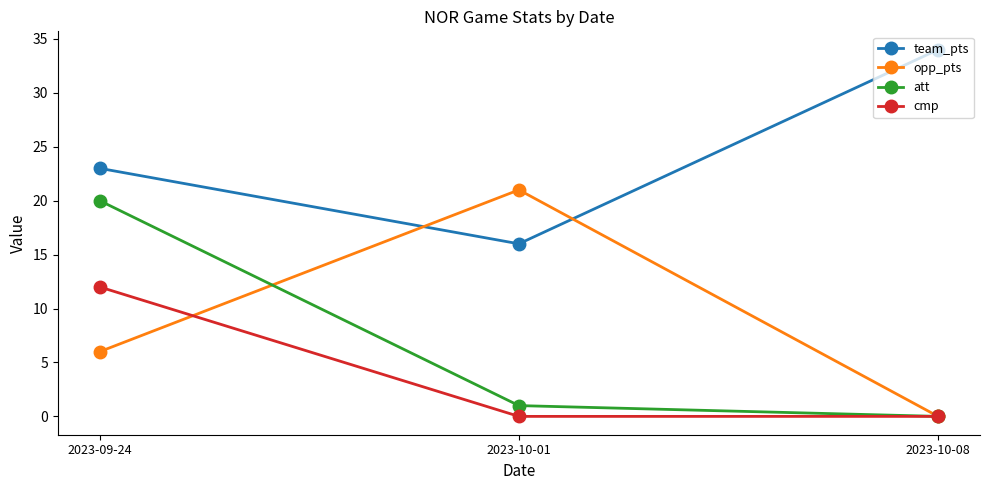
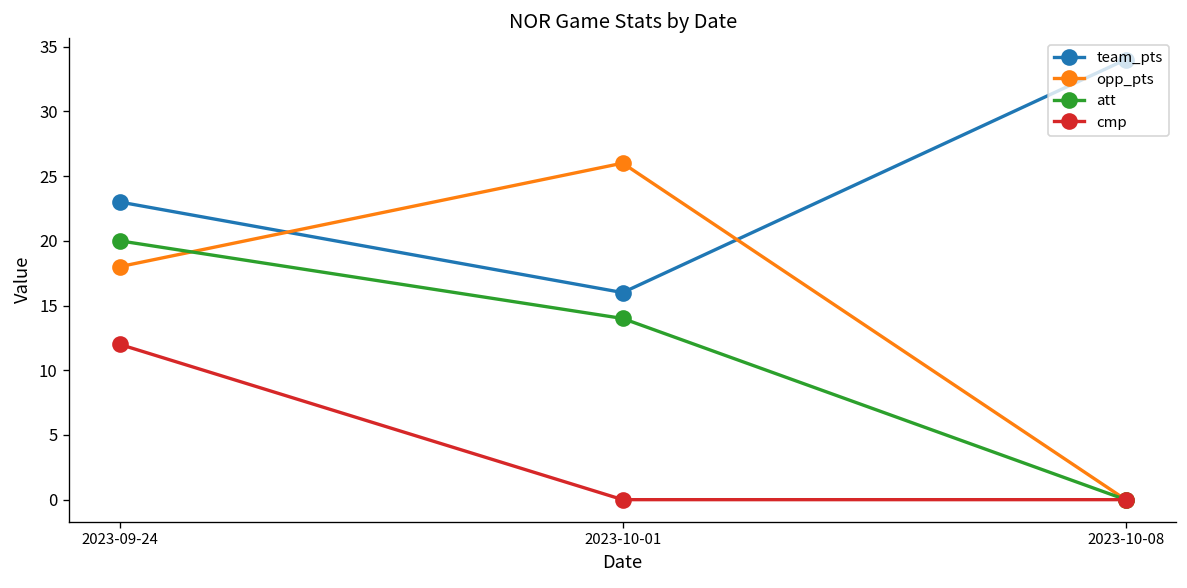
opp_pts, 2023-09-24: 6 -> 18
opp_pts, 2023-10-01: 21 -> 26
att, 2023-10-01: 1 -> 14
